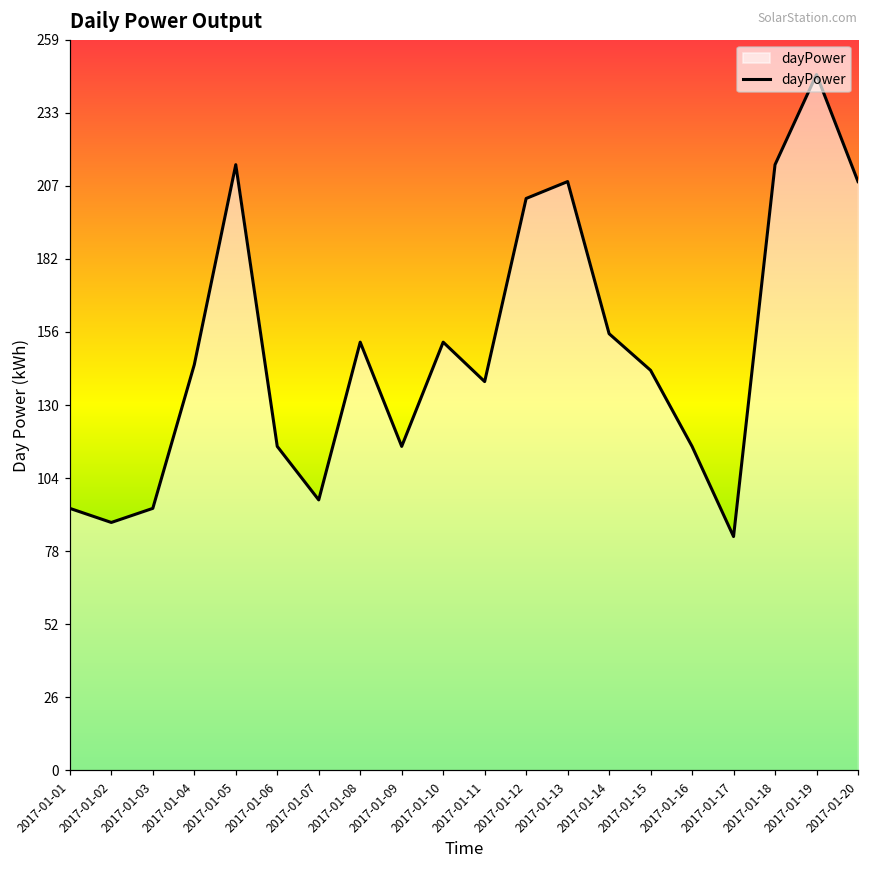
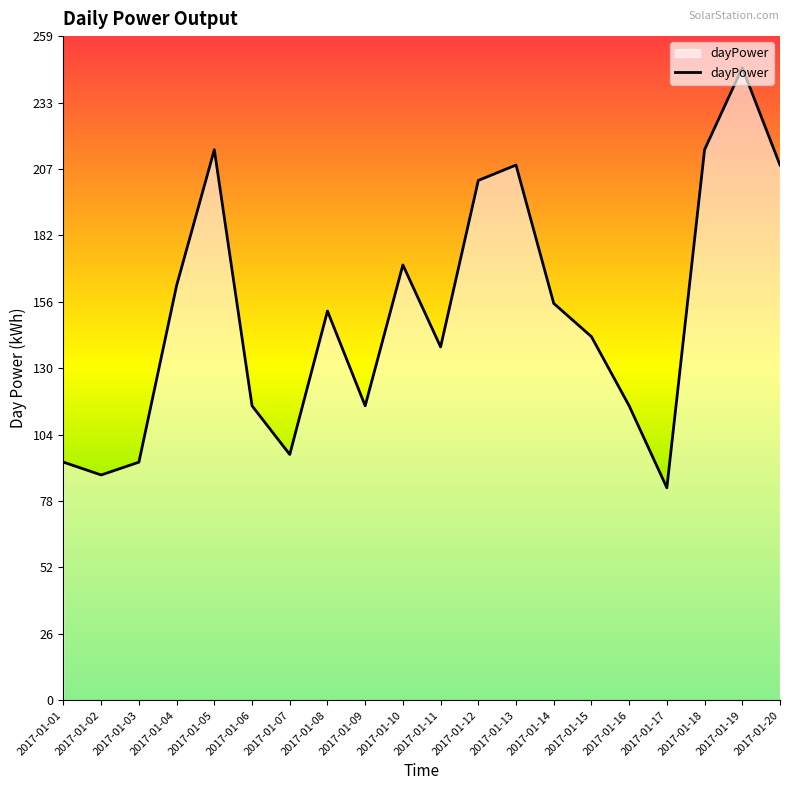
2017-01-04: 144 -> 162
2017-01-10: 152 -> 170
